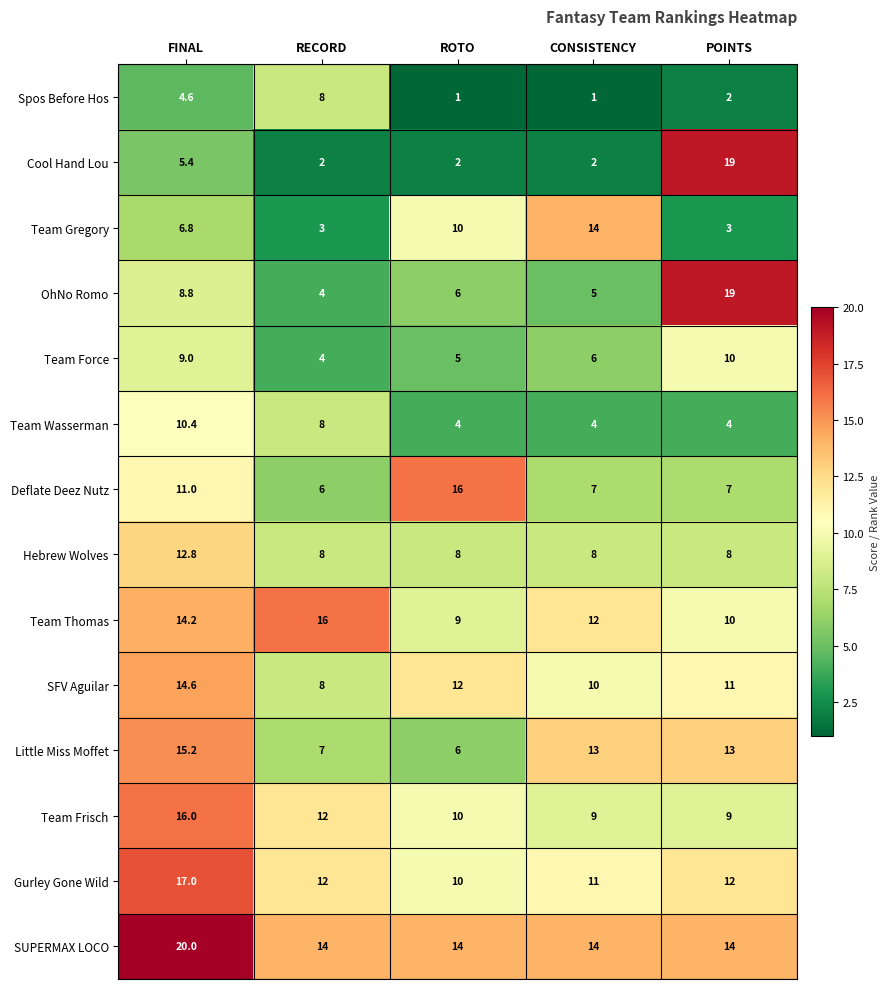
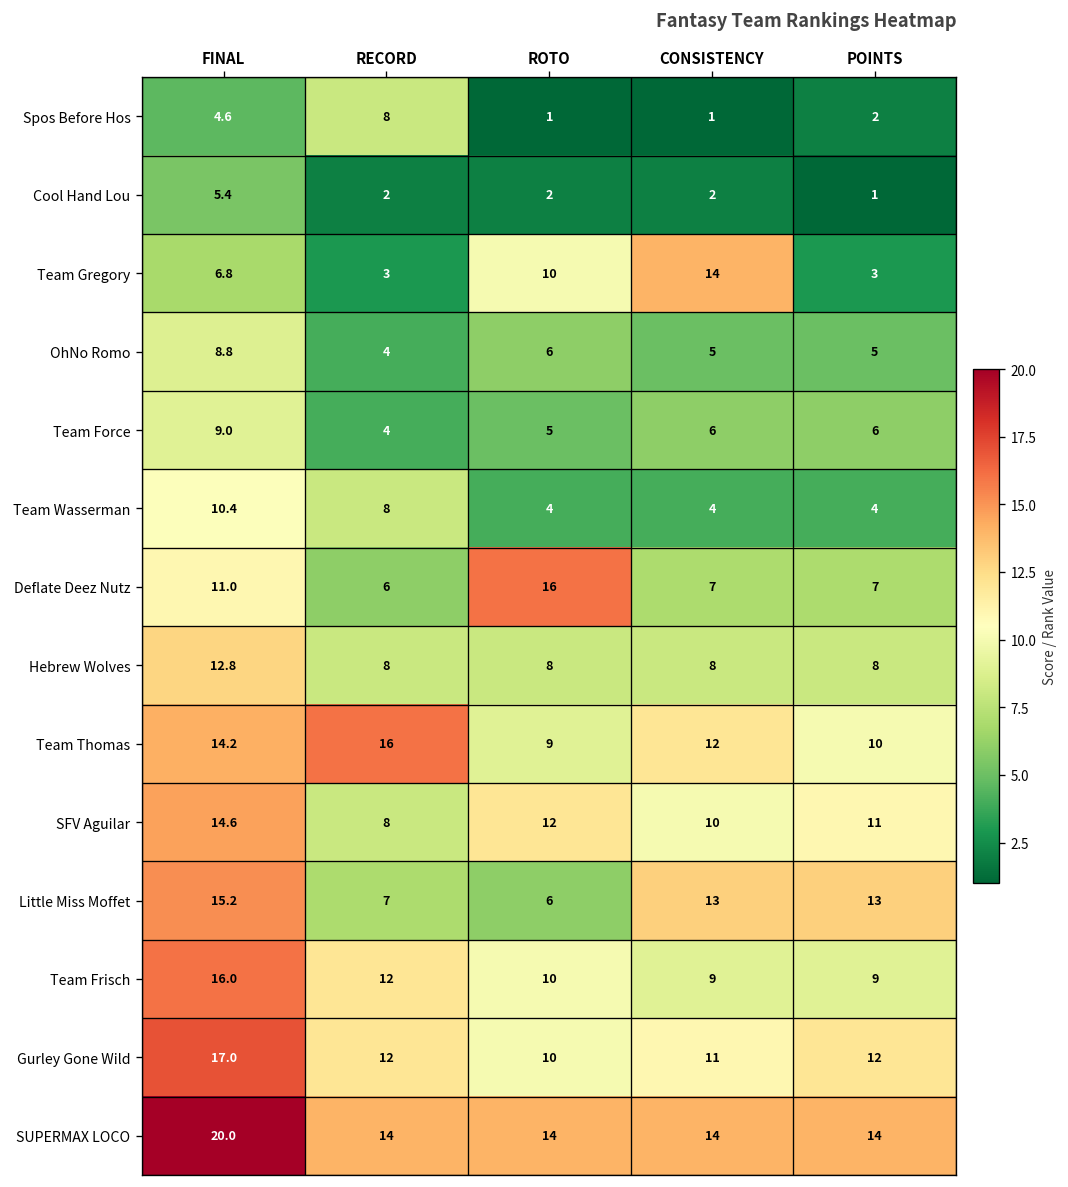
Cool Hand Lou, POINTS: 19 -> 1
OhNo Romo, POINTS: 19 -> 5
Team Force, POINTS: 10 -> 6
